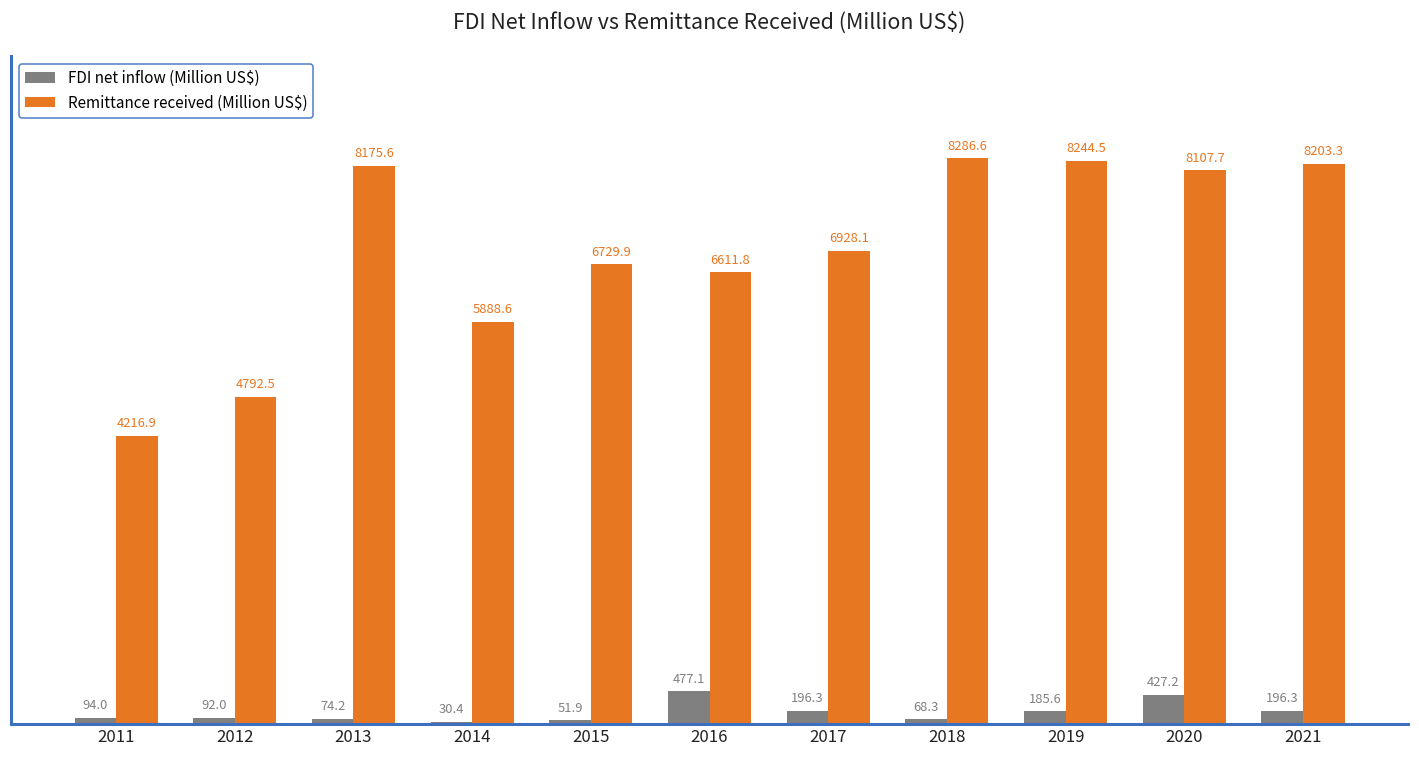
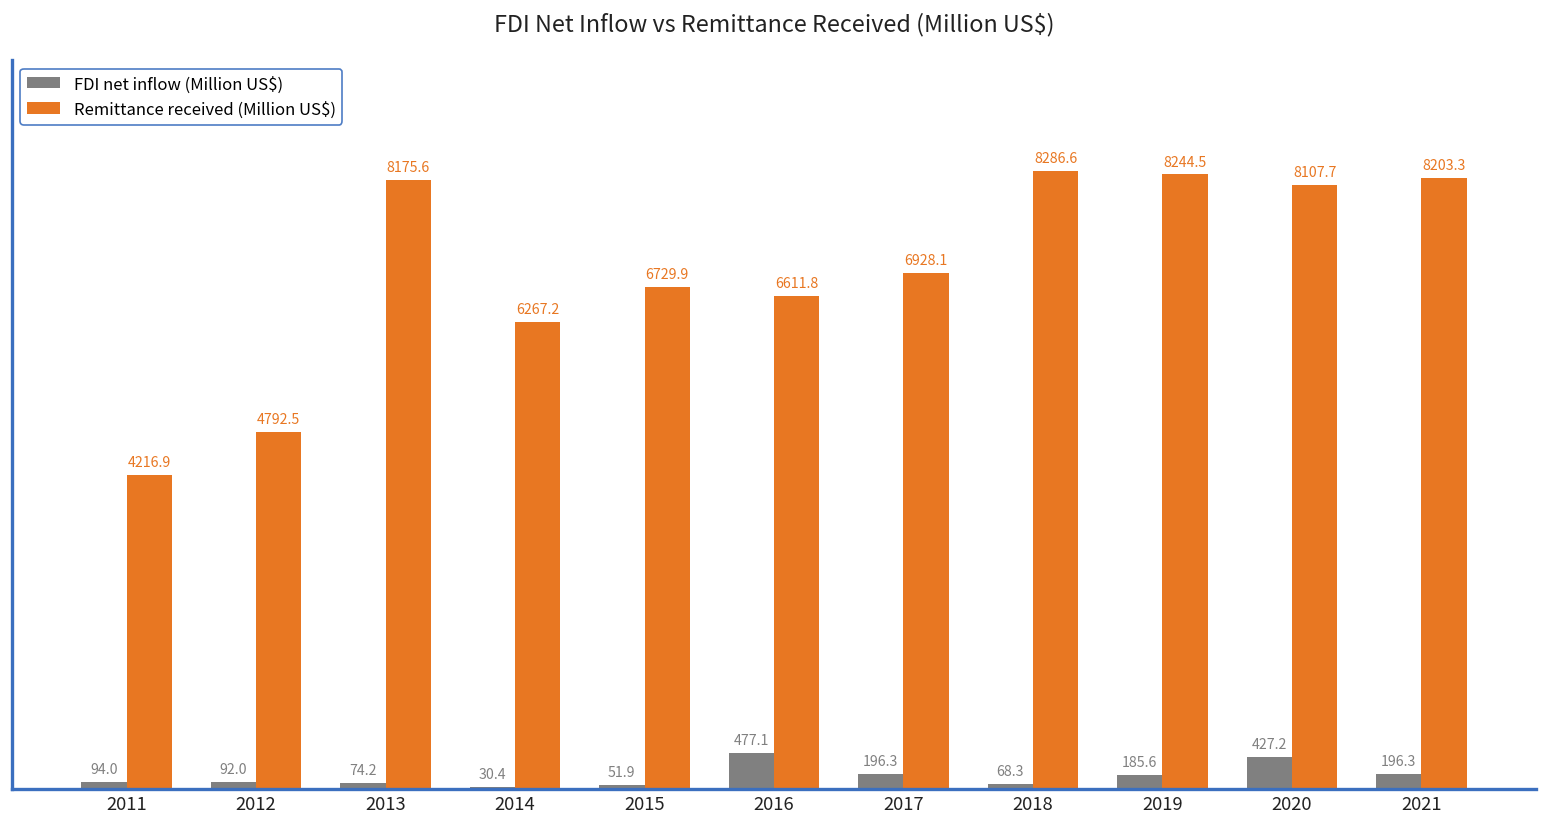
Remittance received (Million US$), 2014: 5888.6 -> 6267.2
